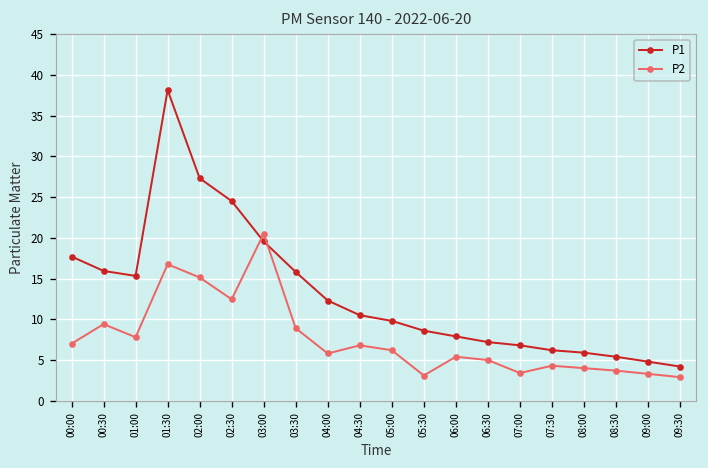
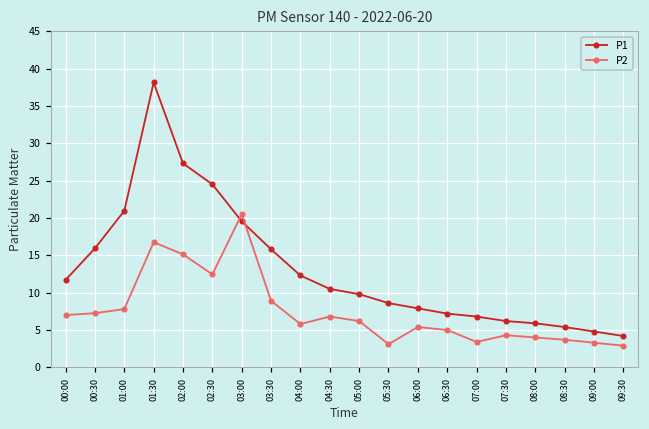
P1, 00:00: 18 -> 12
P2, 00:30: 9 -> 7
P1, 01:00: 15 -> 21
